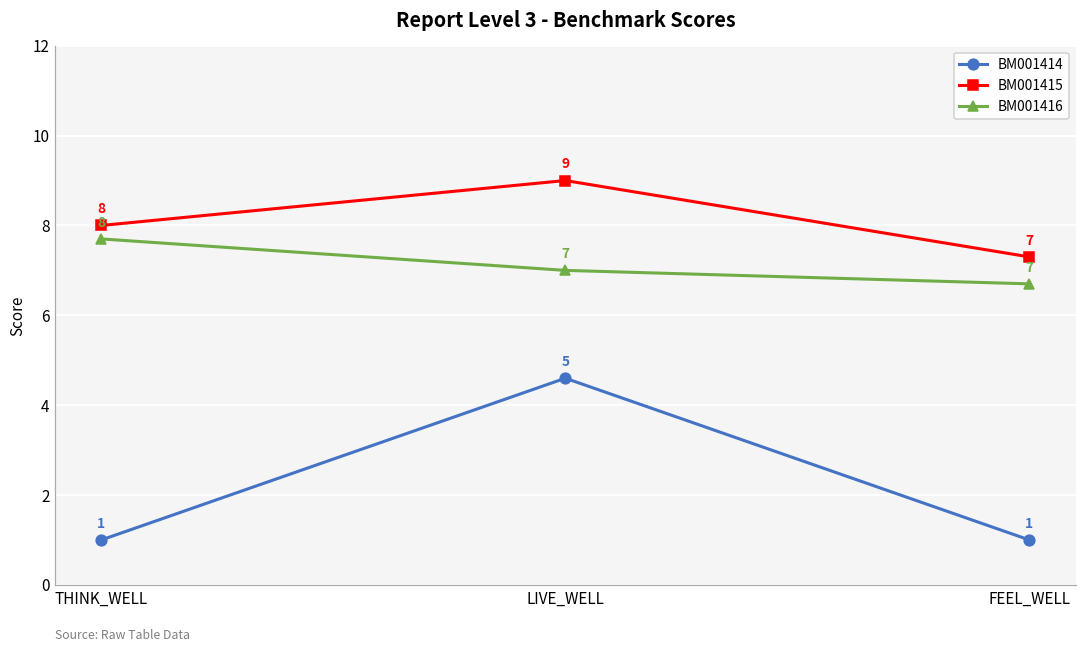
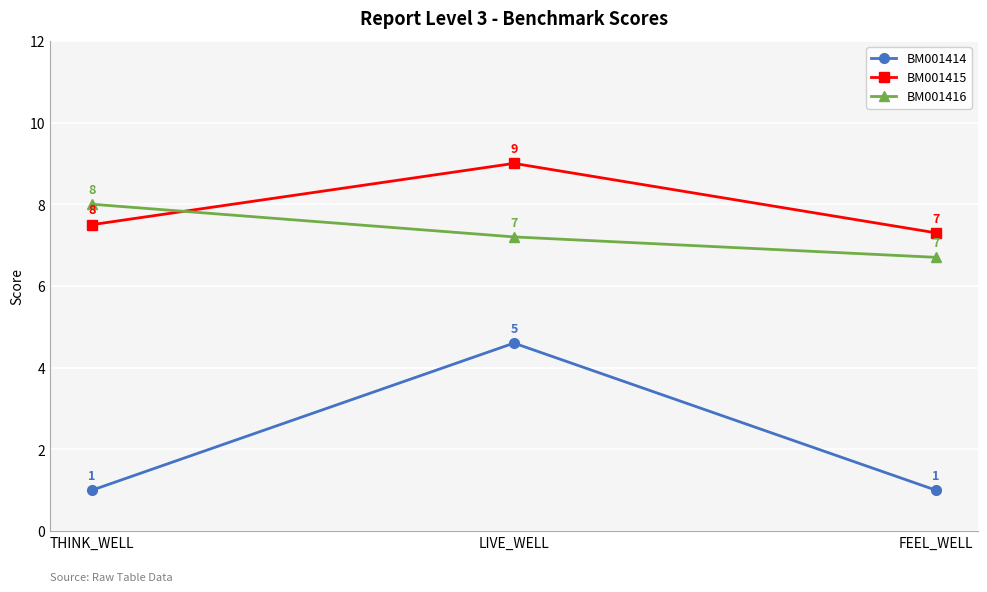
BM001415, THINK_WELL: 8.0 -> 7.5
BM001416, THINK_WELL: 7.7 -> 8.0
BM001416, LIVE_WELL: 7.0 -> 7.2
